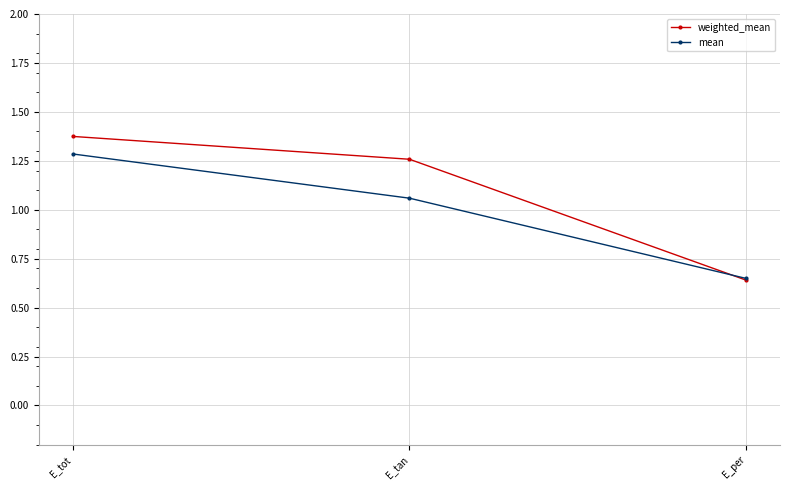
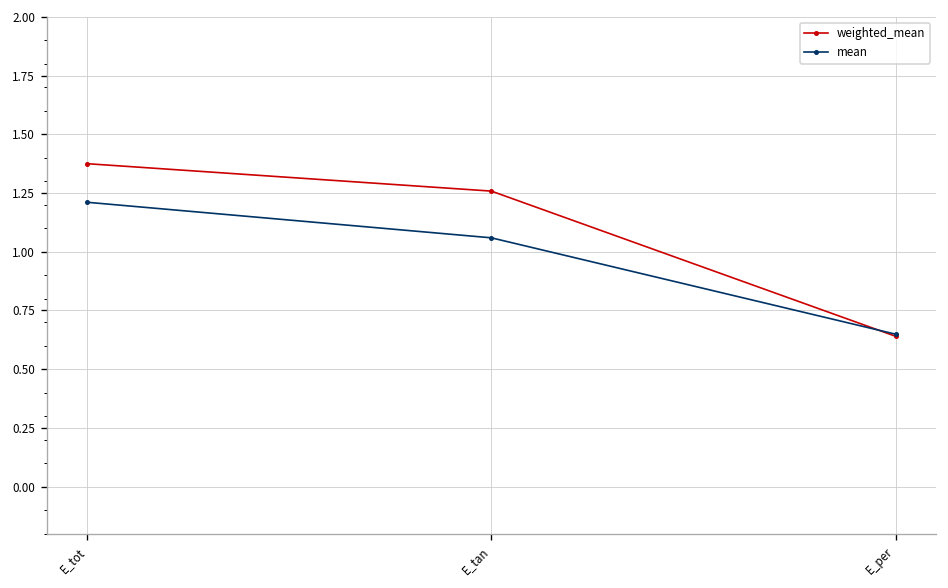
mean, E_tot: 1.29 -> 1.21
